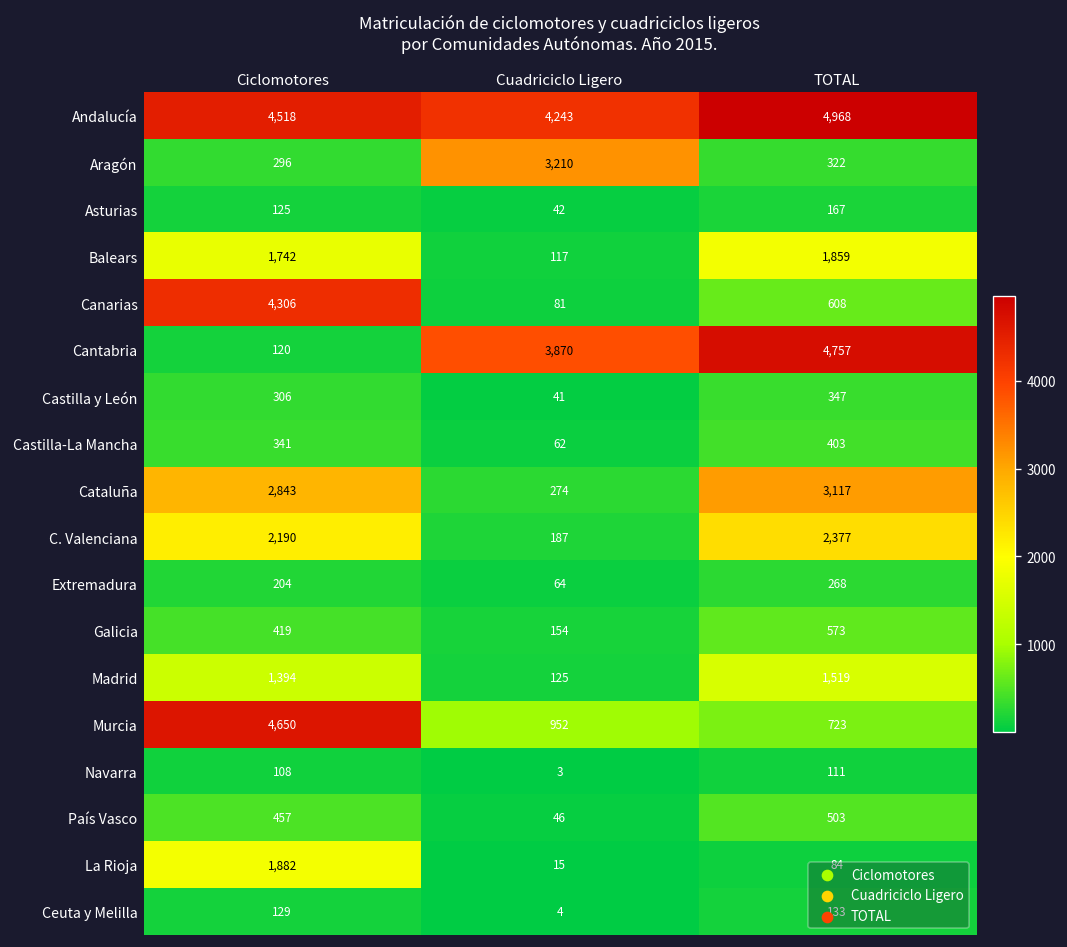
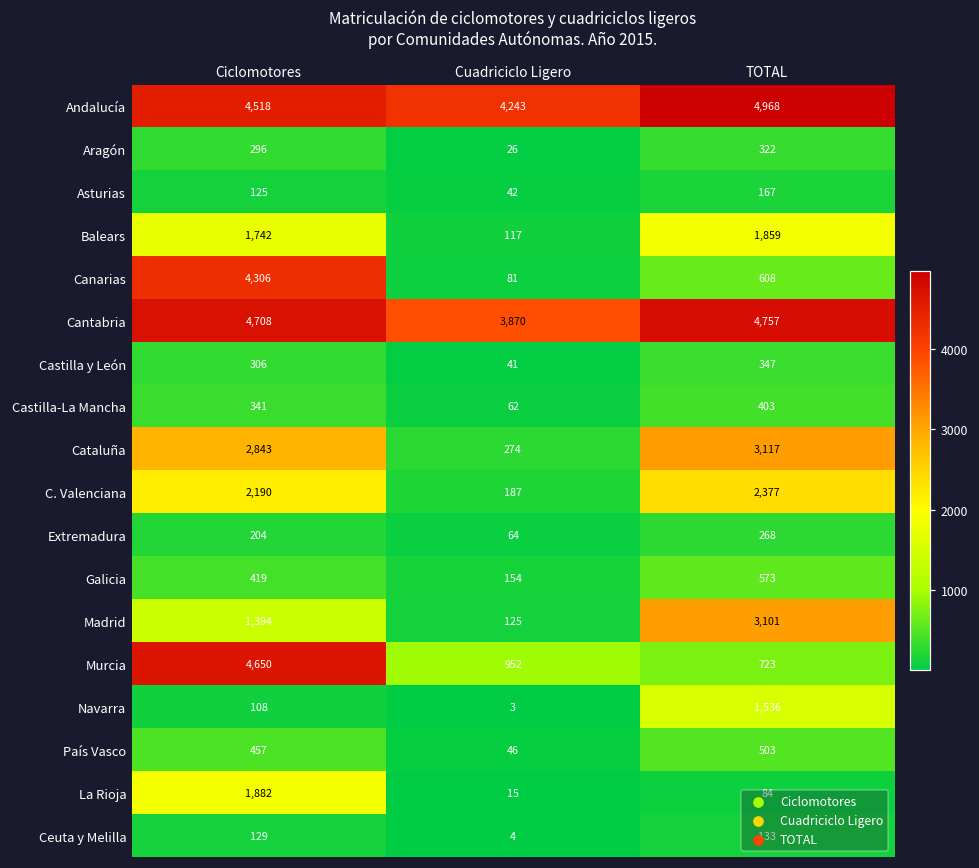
Aragón, Cuadriciclo Ligero: 3,210 -> 26
Cantabria, Ciclomotores: 120 -> 4,708
Madrid, TOTAL: 1,519 -> 3,101
Navarra, TOTAL: 111 -> 1,536
